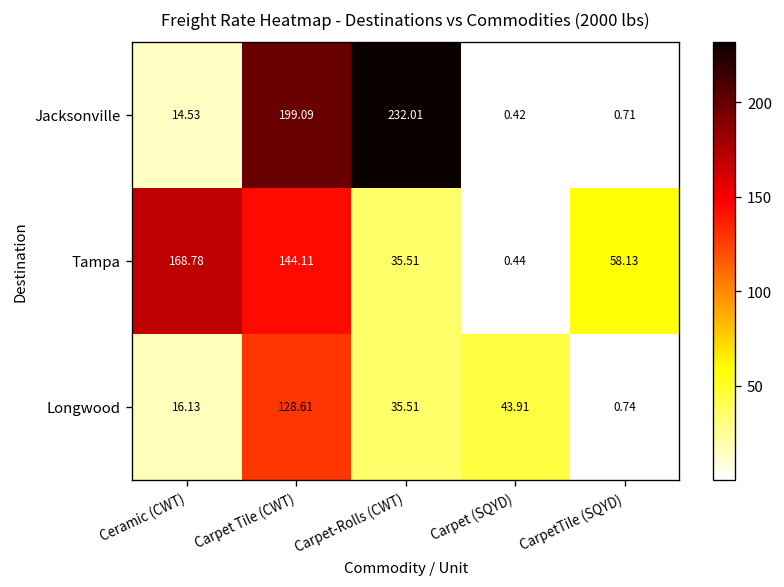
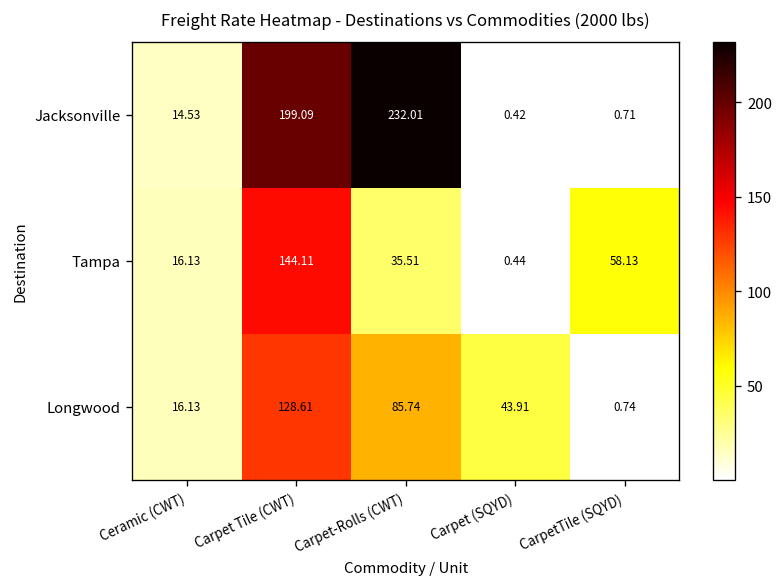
Tampa, Ceramic (CWT): 168.78 -> 16.13
Longwood, Carpet-Rolls (CWT): 35.51 -> 85.74
